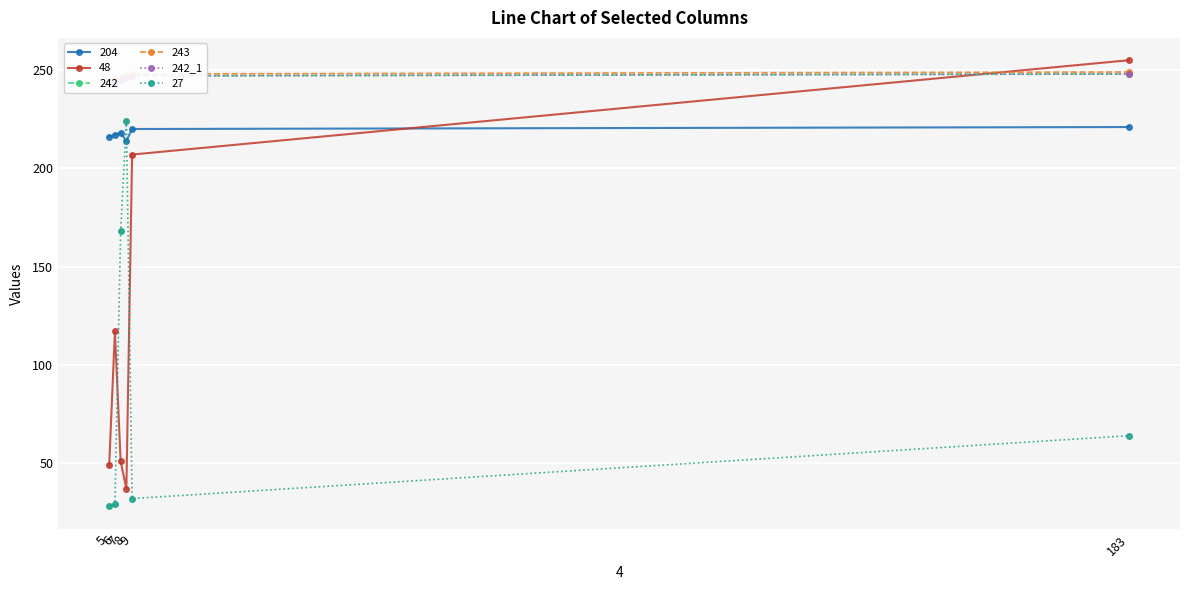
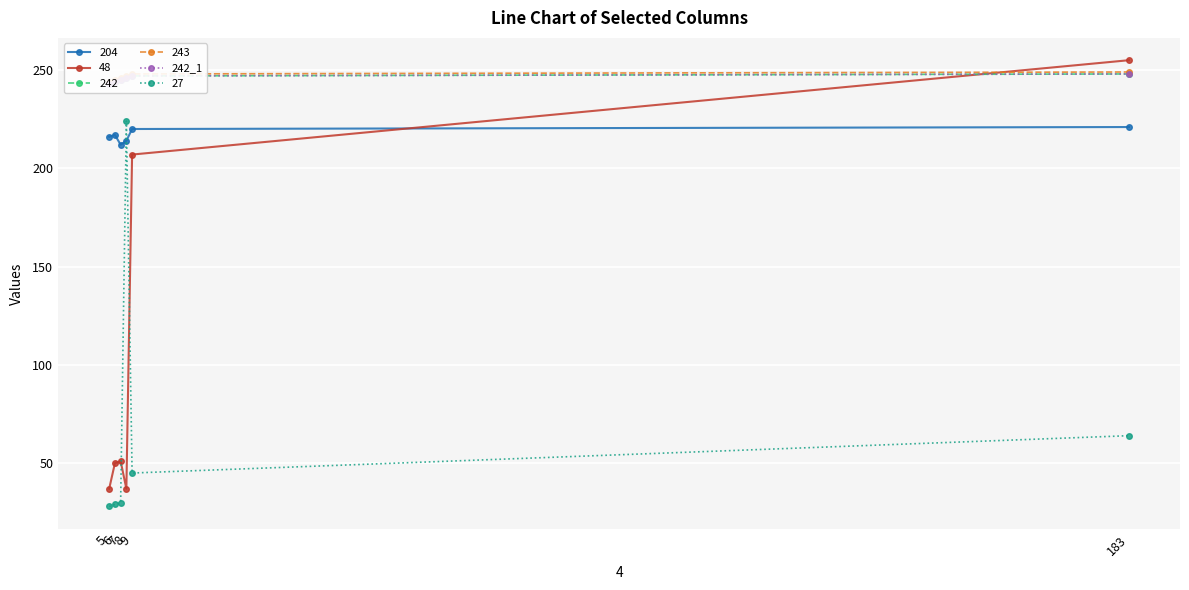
48, 5: 49 -> 37
48, 6: 117 -> 50
204, 7: 218 -> 212
27, 7: 168 -> 30
27, 9: 32 -> 45
